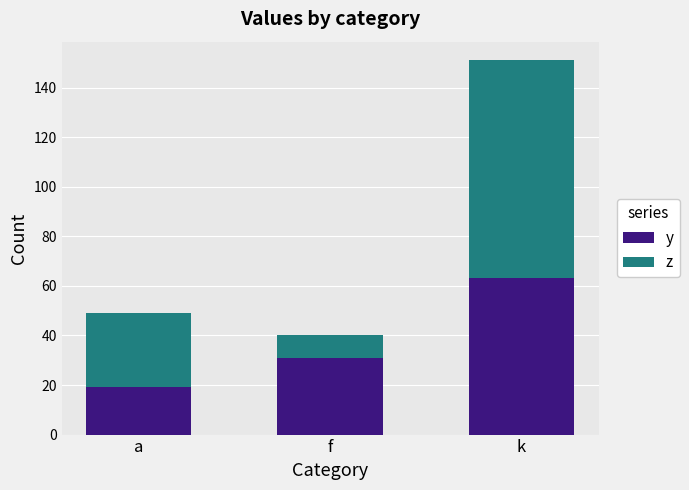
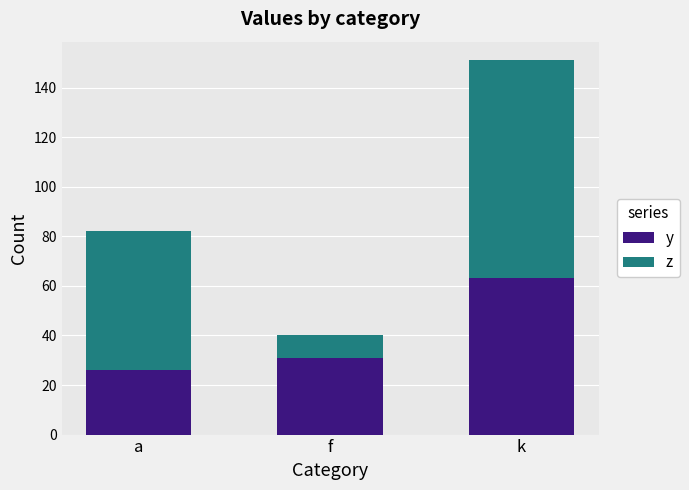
y, a: 19 -> 26
z, a: 30 -> 56
